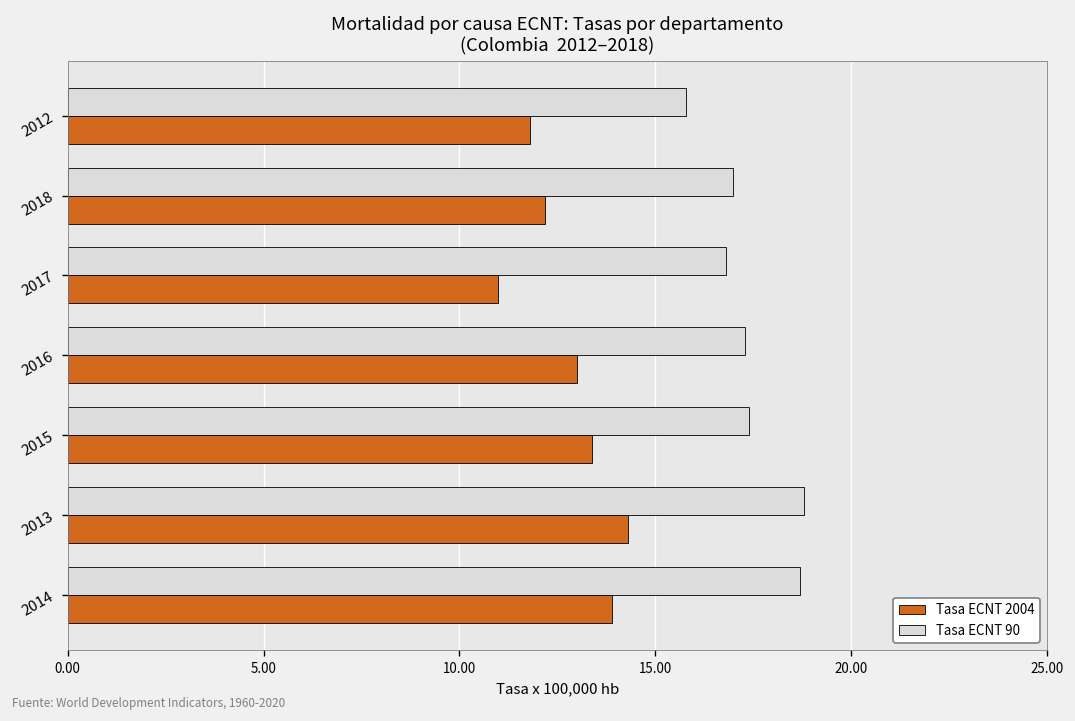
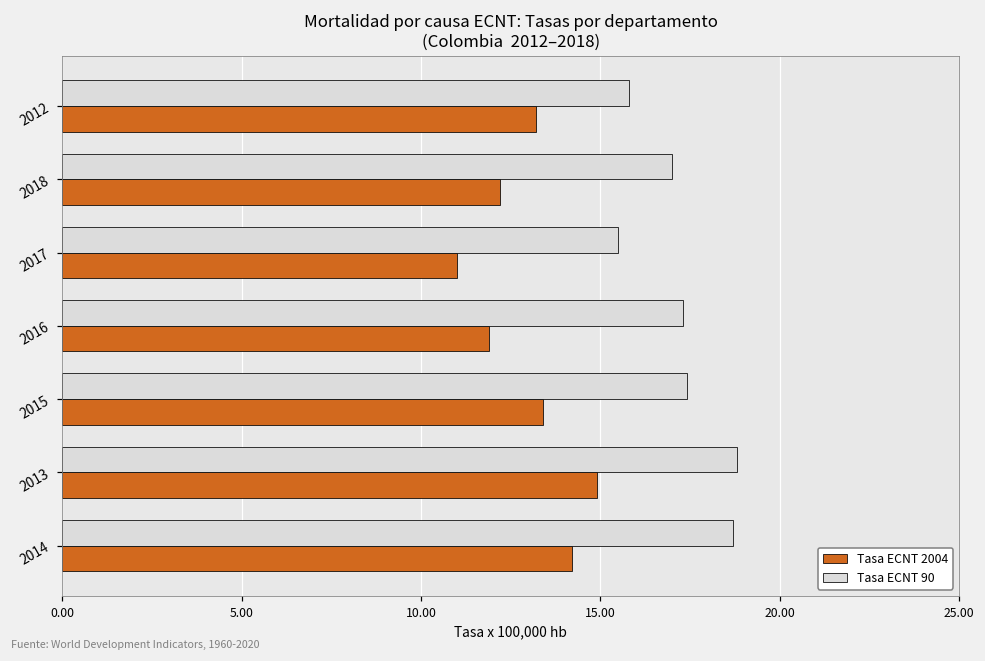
Tasa ECNT 2004, 2012: 11.8 -> 13.2
Tasa ECNT 90, 2017: 16.8 -> 15.5
Tasa ECNT 2004, 2016: 13.0 -> 11.9
Tasa ECNT 2004, 2013: 14.3 -> 14.9
Tasa ECNT 2004, 2014: 13.9 -> 14.2
